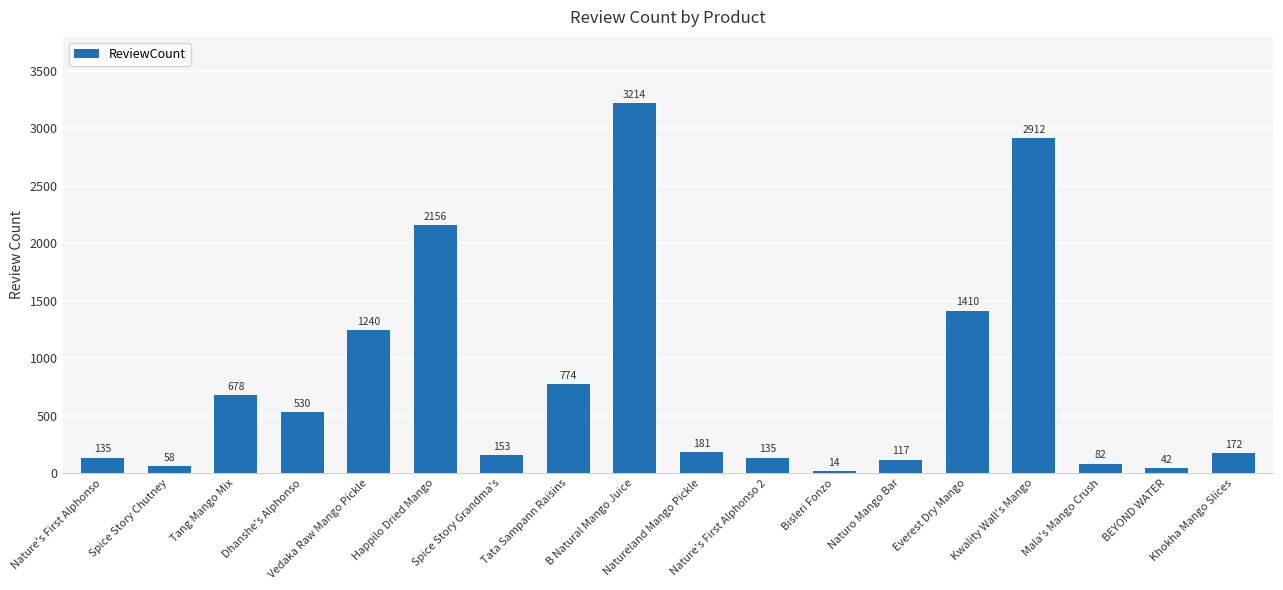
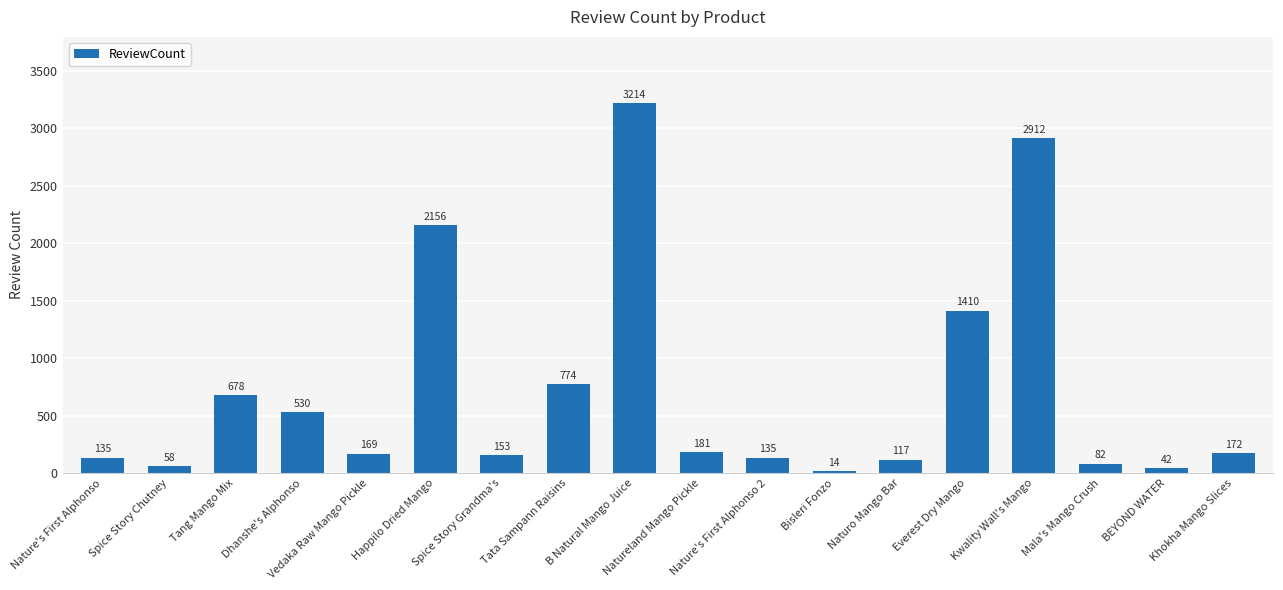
Vedaka Raw Mango Pickle: 1240 -> 169
